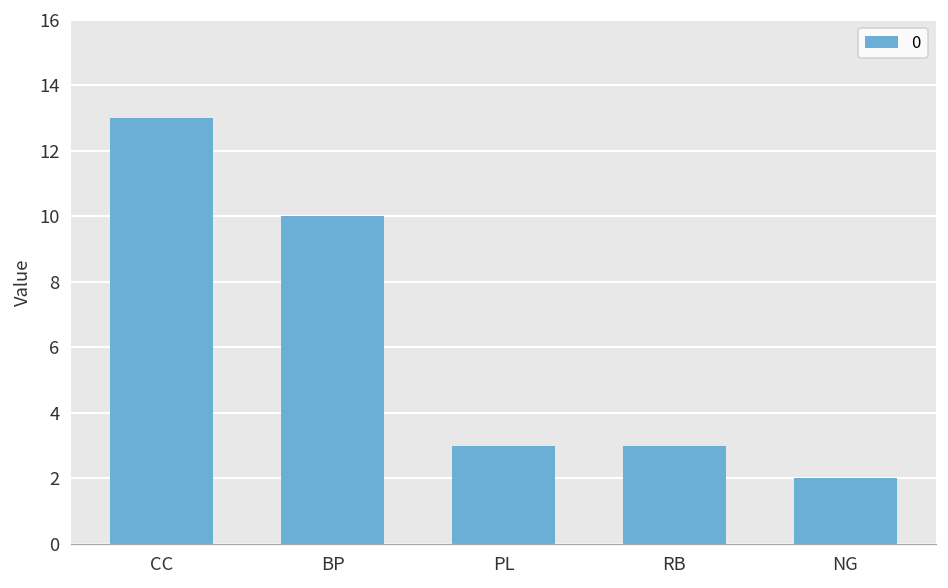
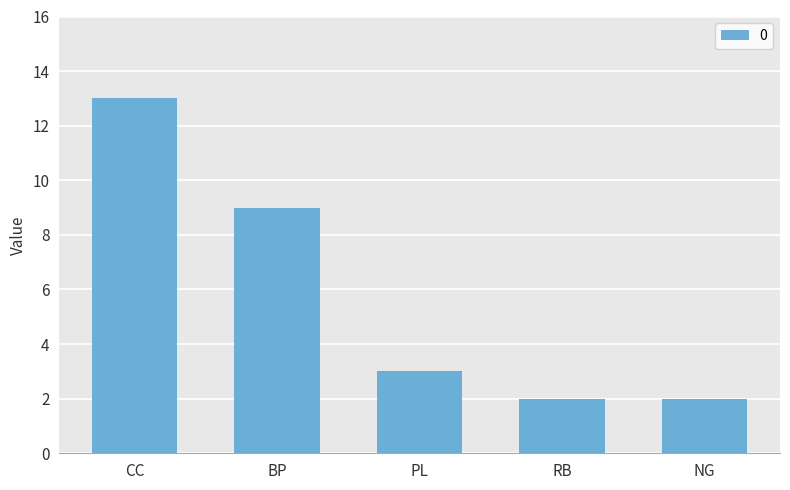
BP: 10 -> 9
RB: 3 -> 2
